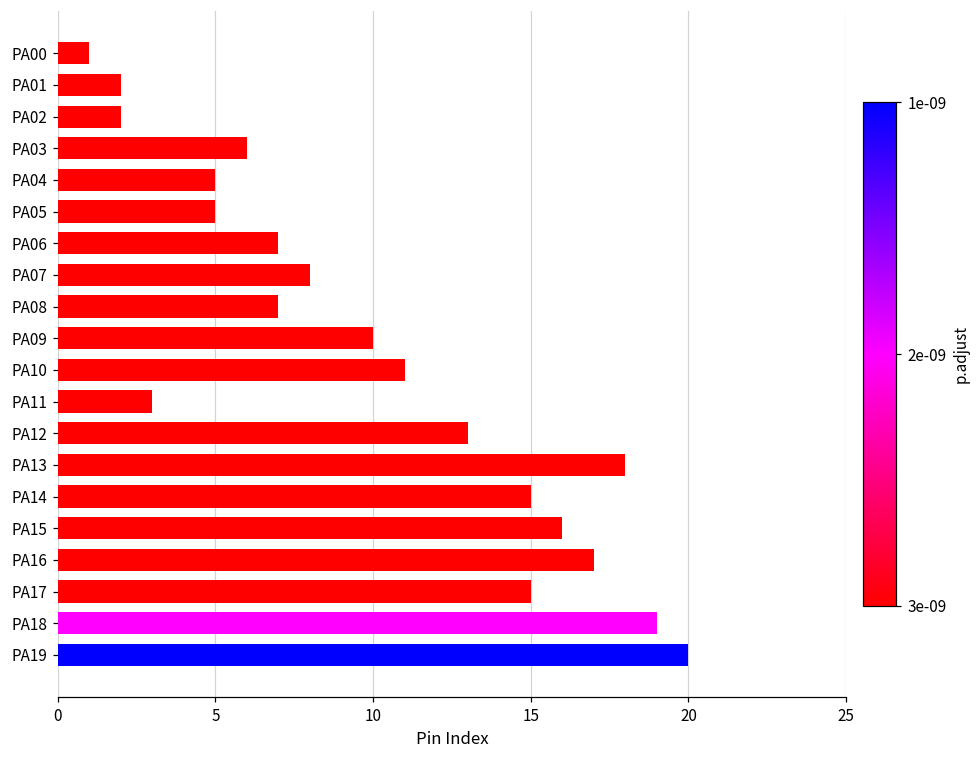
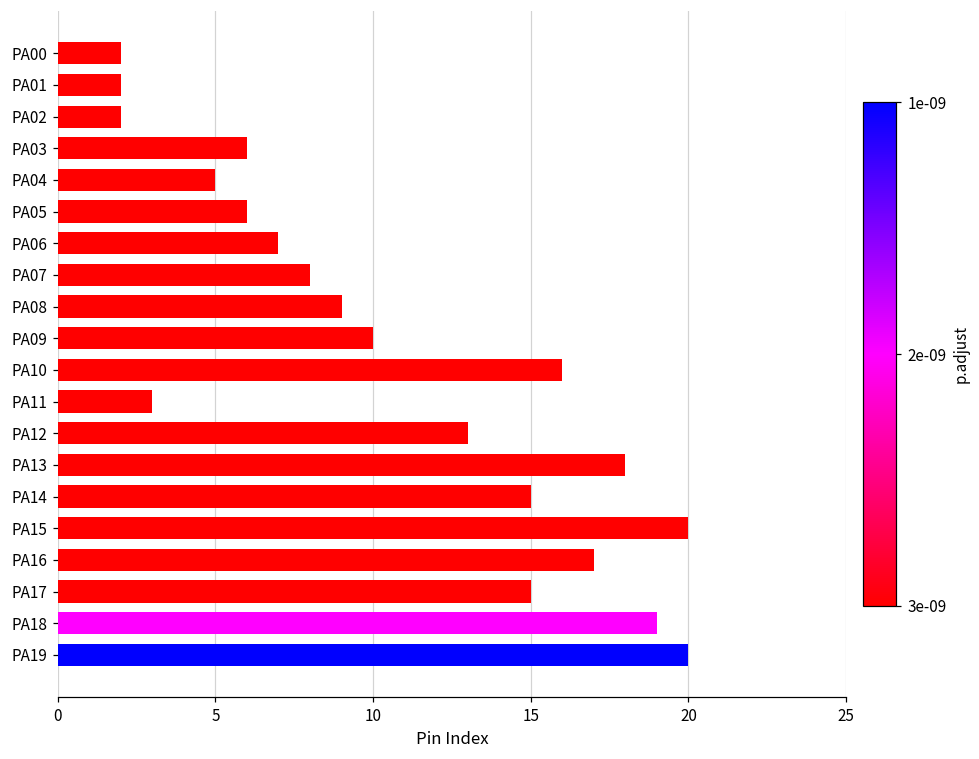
PA00: 1 -> 2
PA05: 5 -> 6
PA08: 7 -> 9
PA10: 11 -> 16
PA15: 16 -> 20
